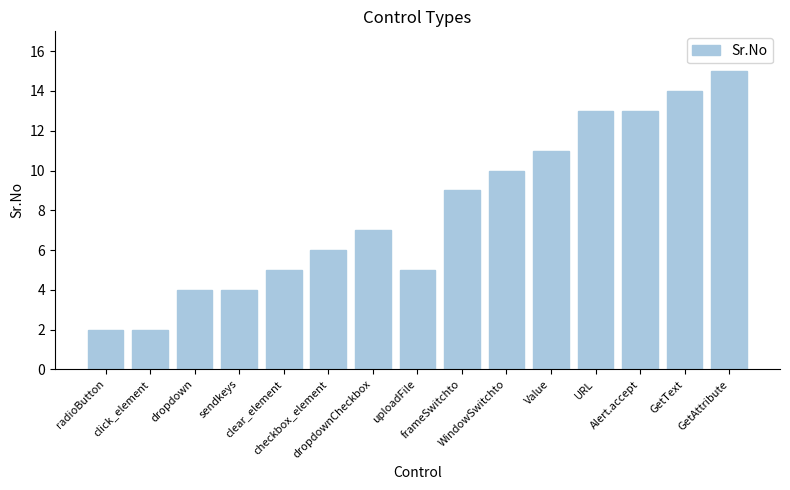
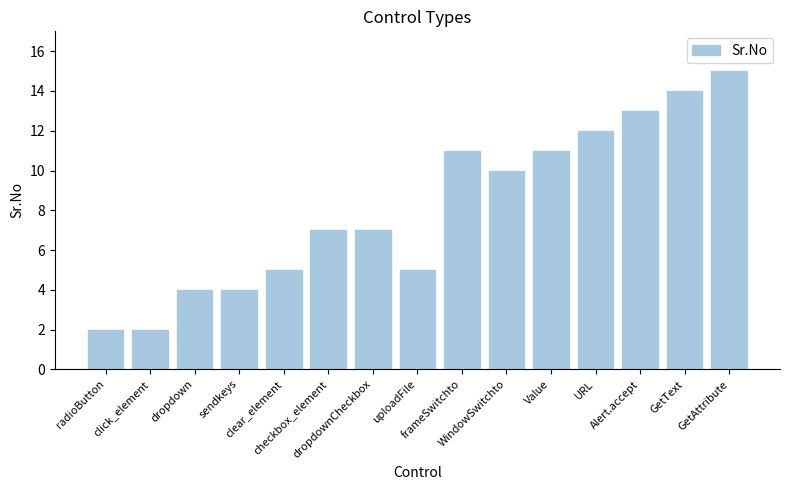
checkbox_element: 6 -> 7
frameSwitchto: 9 -> 11
URL: 13 -> 12
